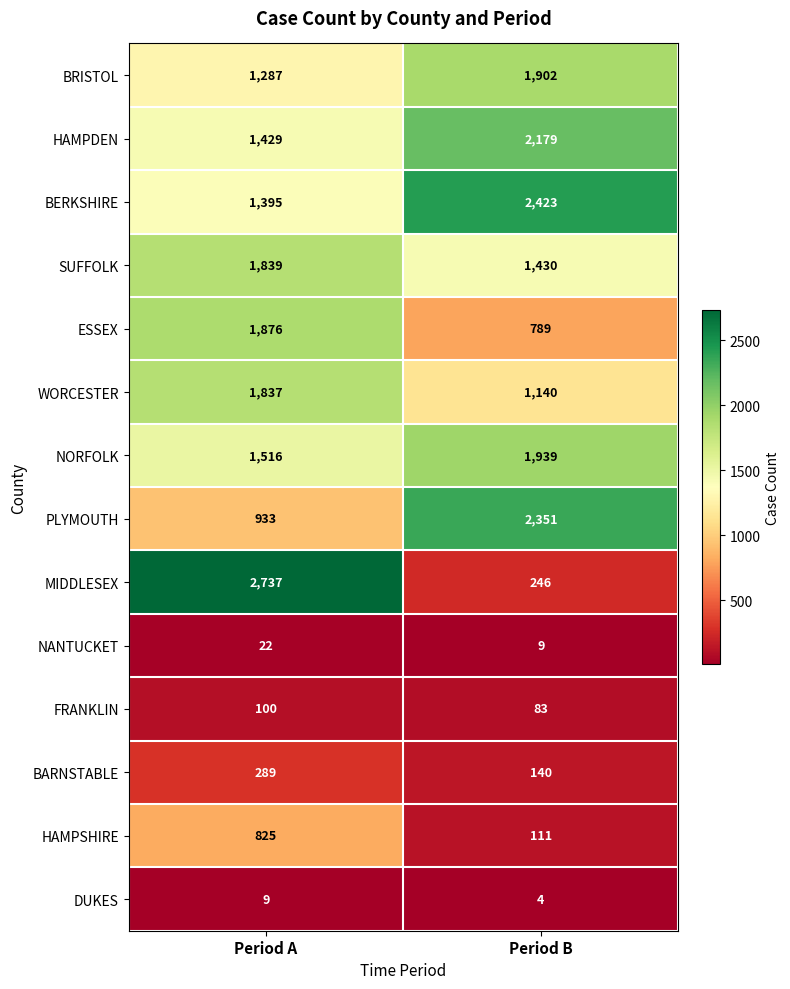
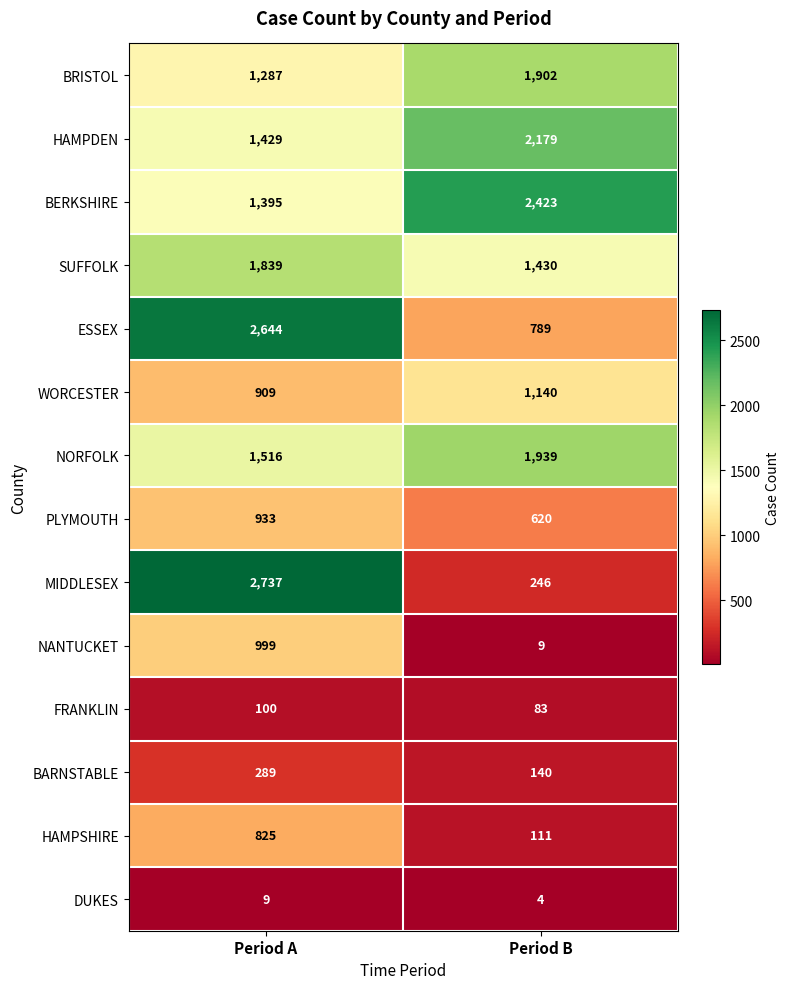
ESSEX, Period A: 1,876 -> 2,644
WORCESTER, Period A: 1,837 -> 909
PLYMOUTH, Period B: 2,351 -> 620
NANTUCKET, Period A: 22 -> 999
